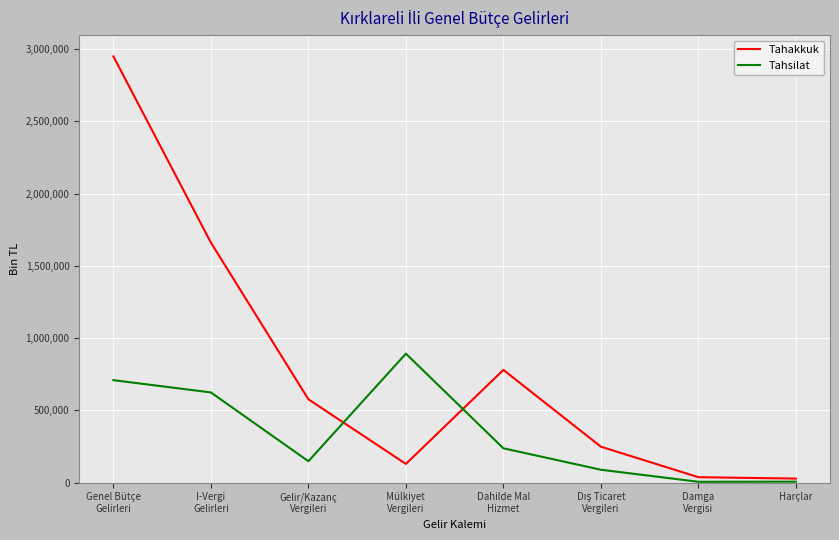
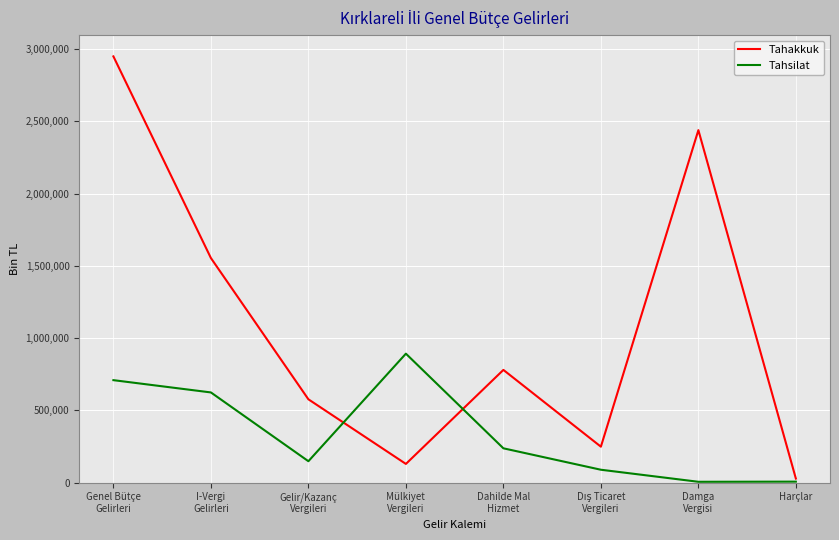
Tahakkuk, I-Vergi Gelirleri: 1,660,000 -> 1,550,000
Tahakkuk, Damga Vergisi: 40,000 -> 2,440,000
